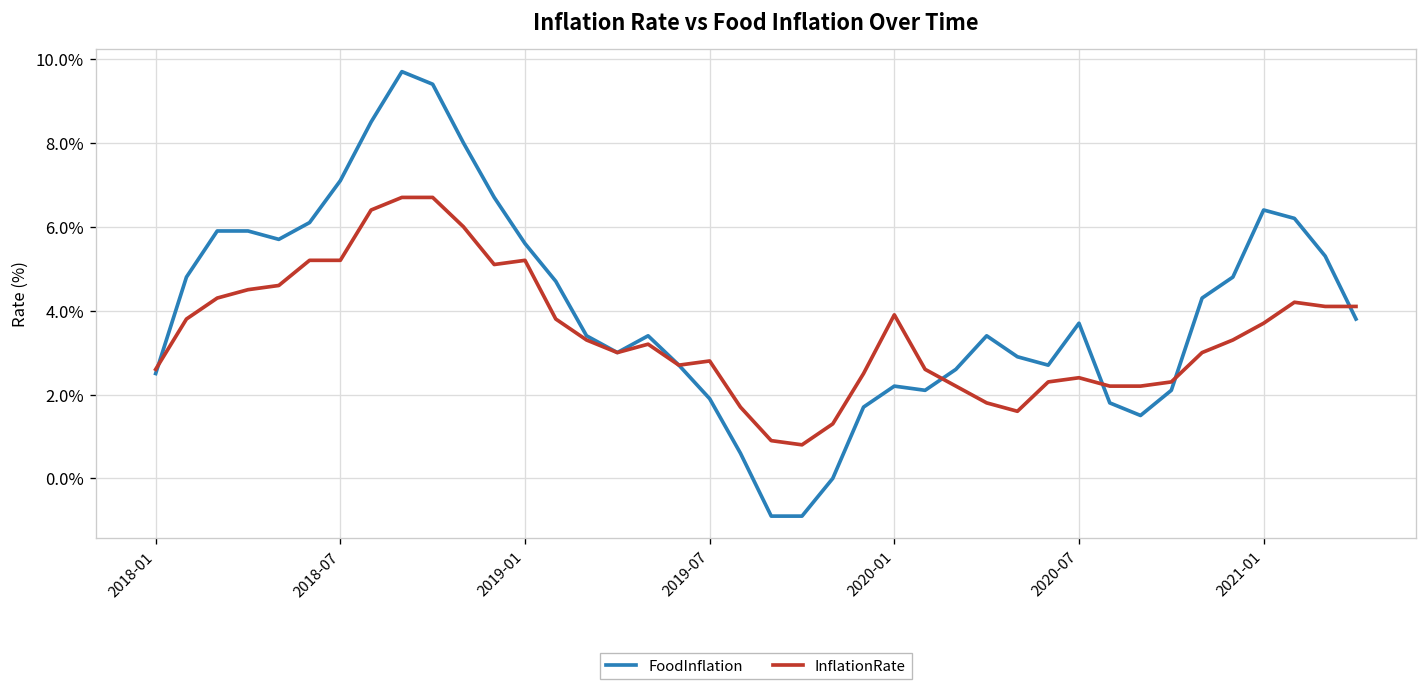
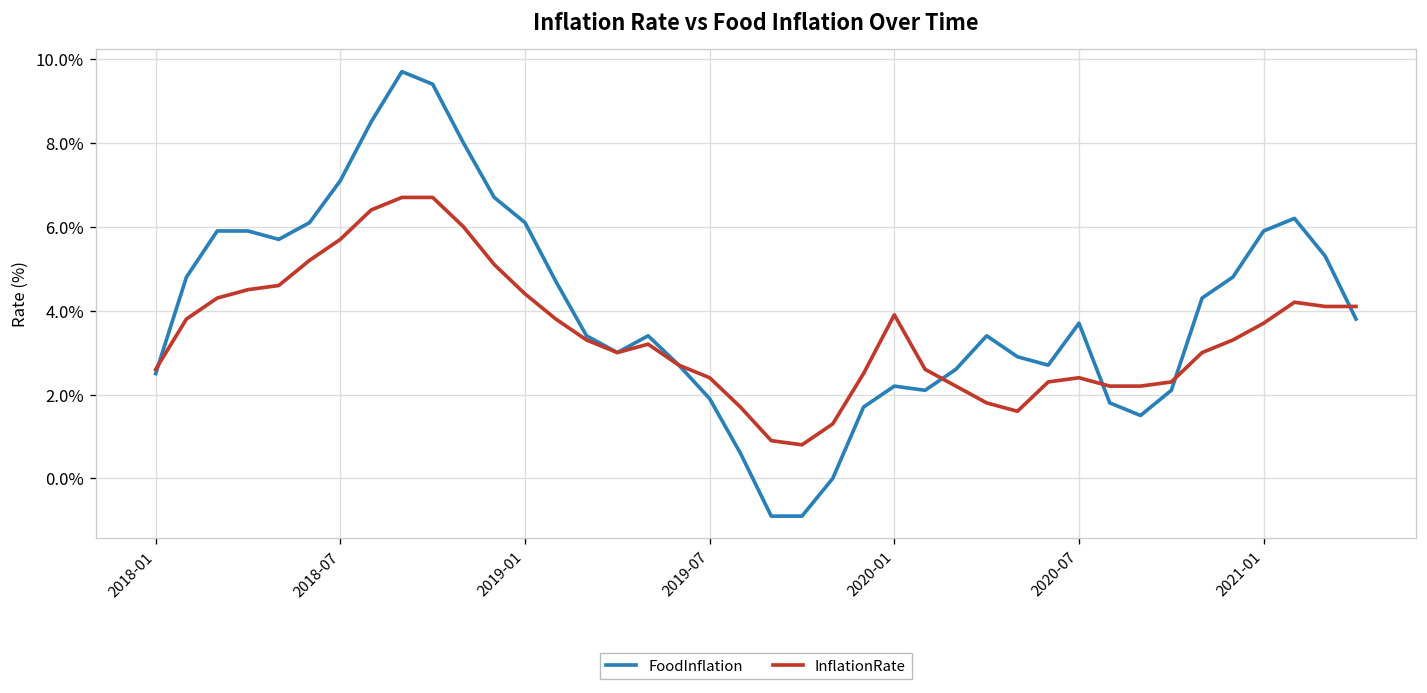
InflationRate, 2018-07: 5.2% -> 5.7%
FoodInflation, 2019-01: 5.6% -> 6.1%
InflationRate, 2019-01: 5.2% -> 4.4%
InflationRate, 2019-07: 2.8% -> 2.4%
FoodInflation, 2021-01: 6.4% -> 5.9%
